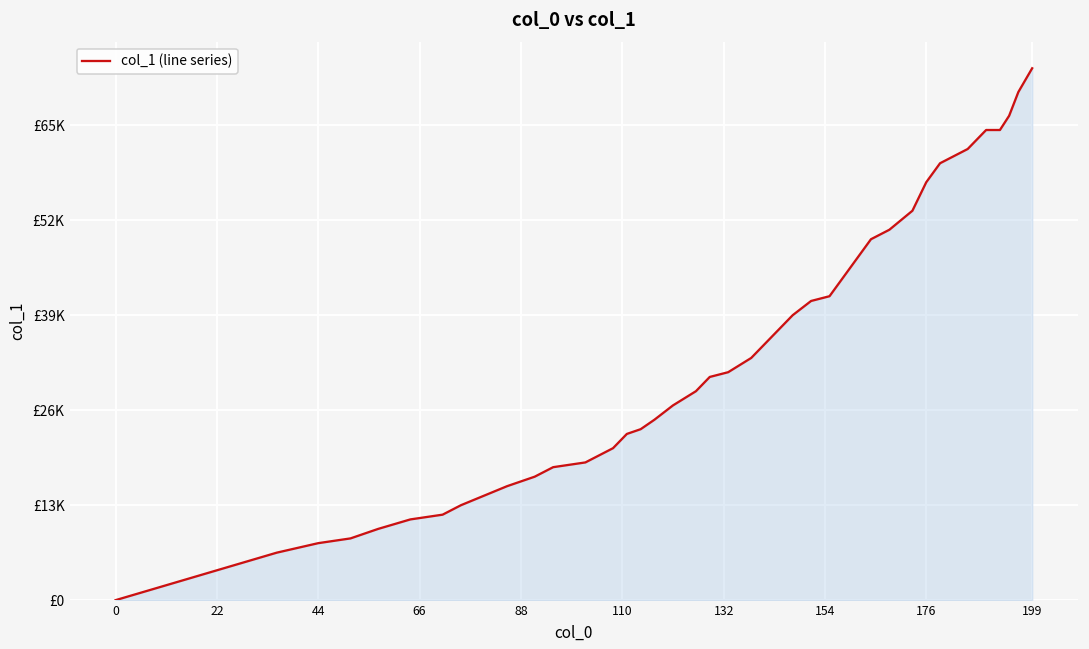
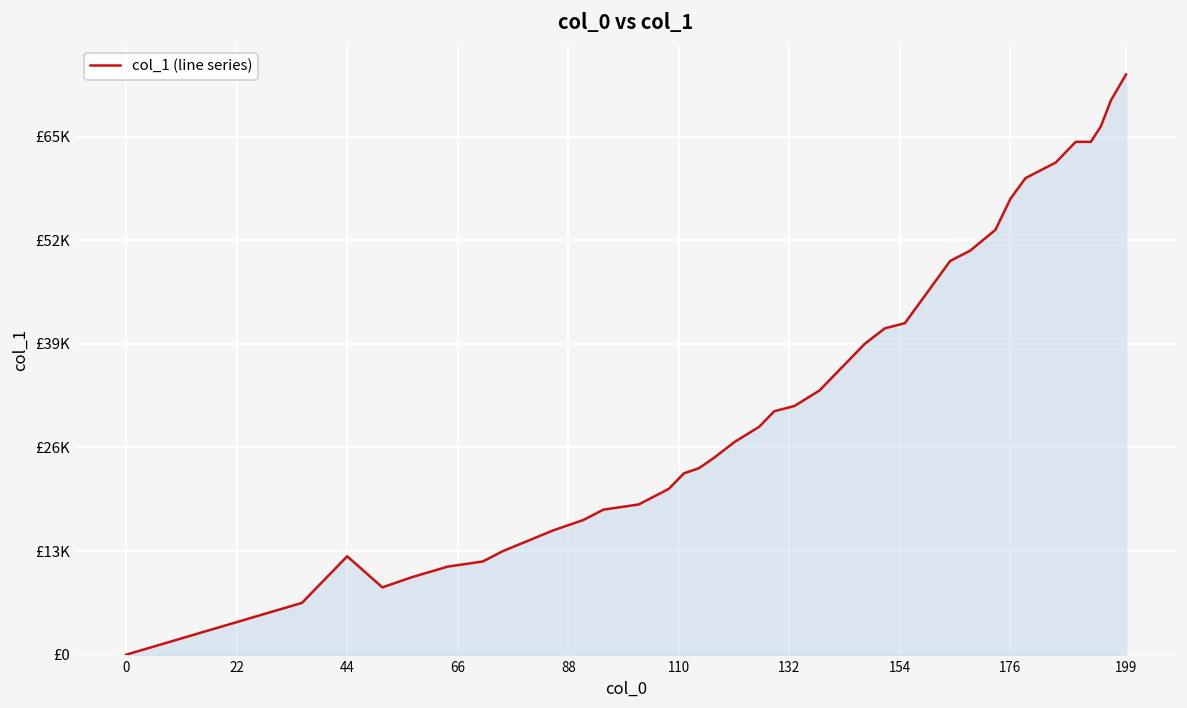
44: £8000 -> £12000
